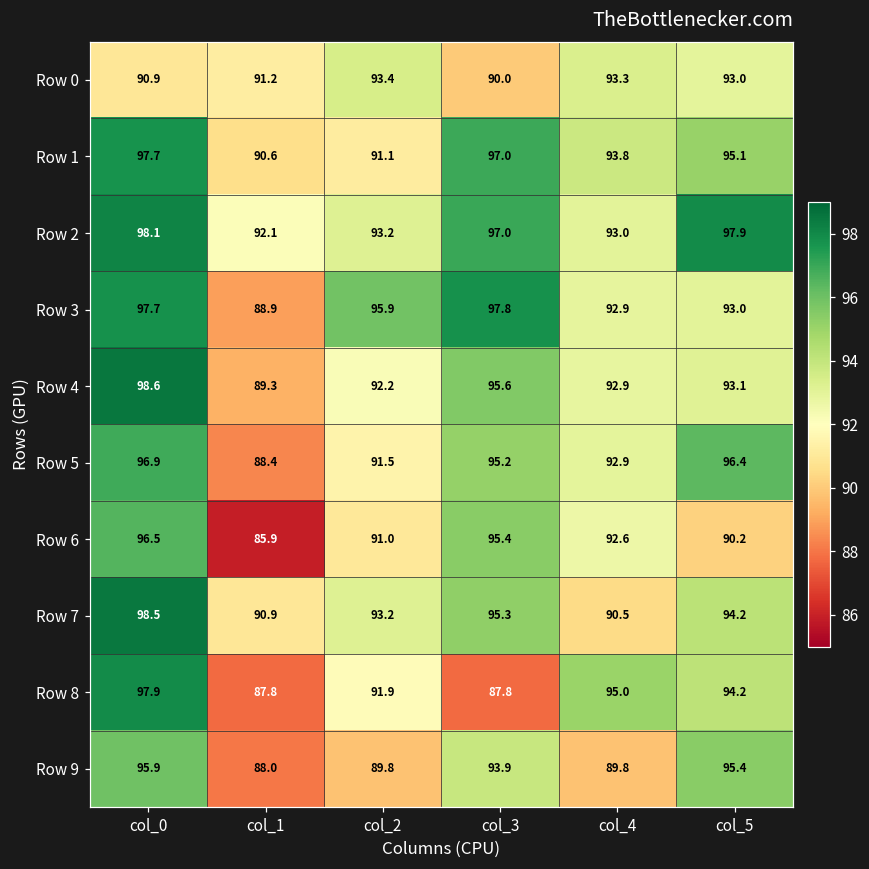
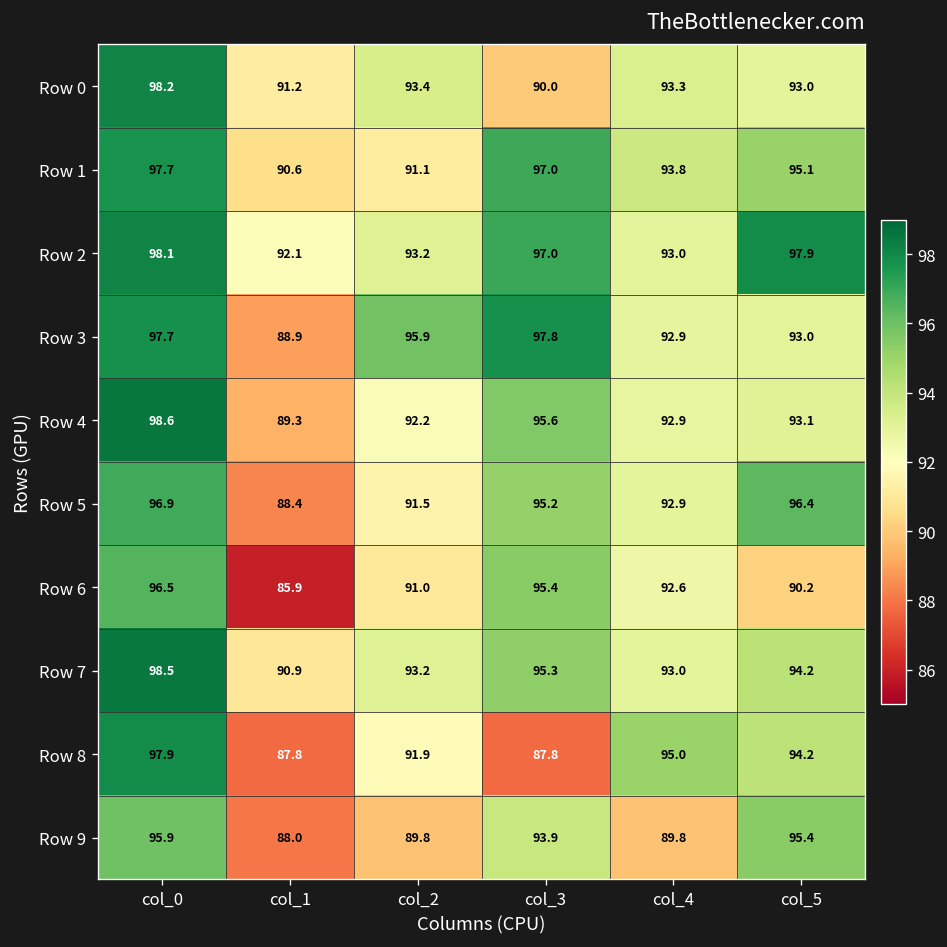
Row 0, col_0: 90.9 -> 98.2
Row 7, col_4: 90.5 -> 93.0
